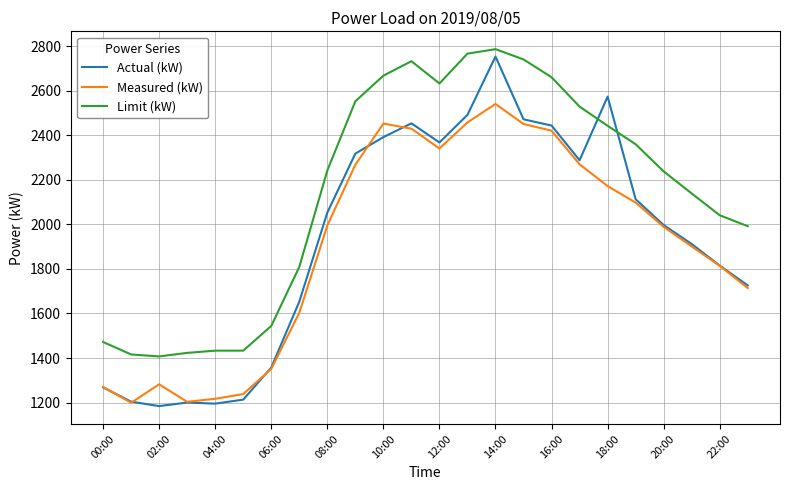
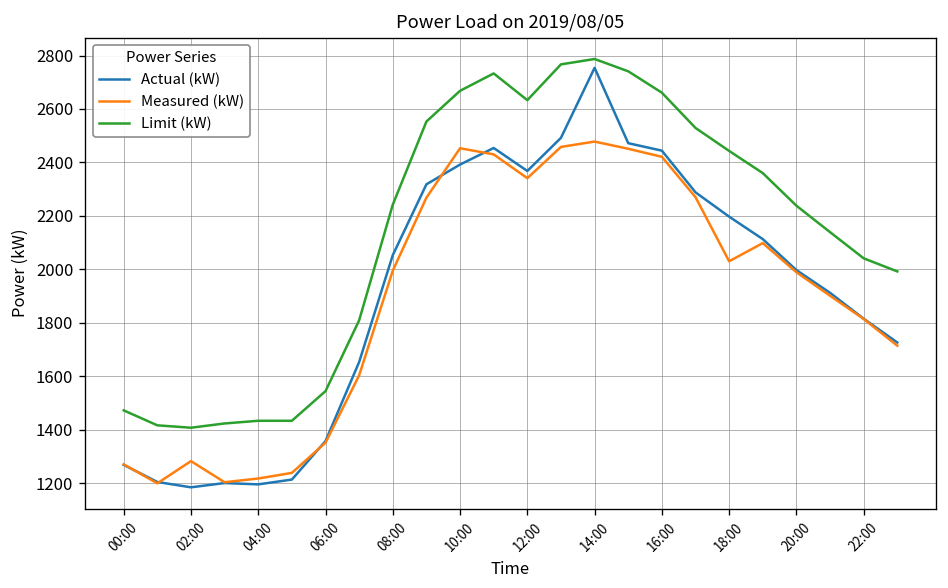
Measured (kW), 14:00: 2540 -> 2480
Actual (kW), 18:00: 2570 -> 2200
Measured (kW), 18:00: 2170 -> 2030
